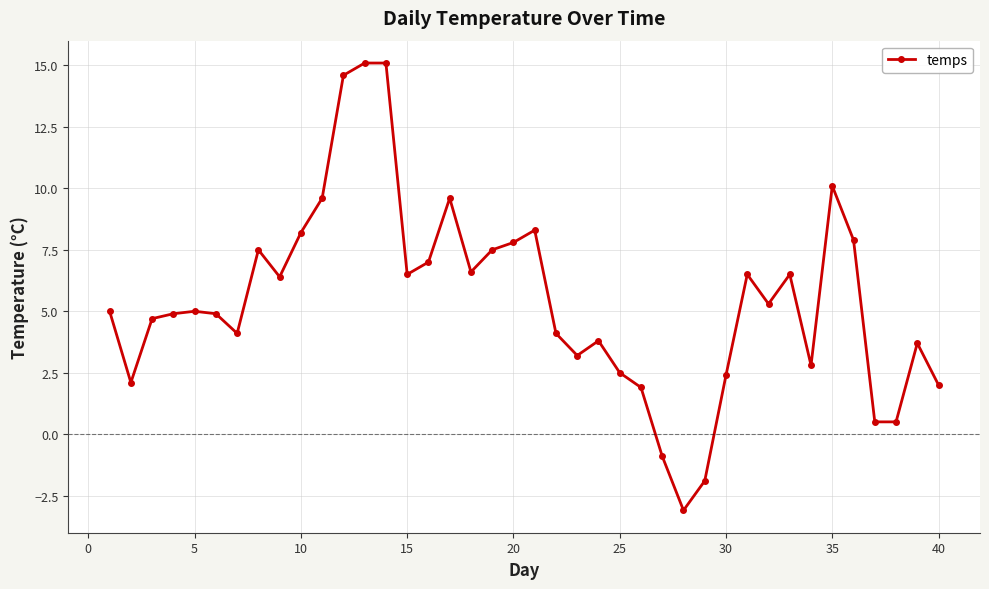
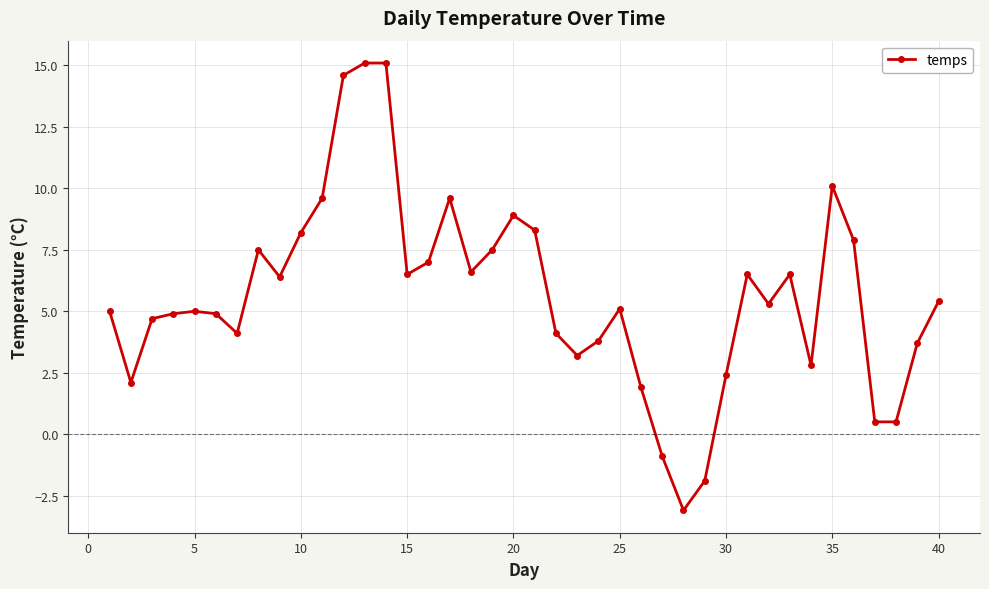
20: 7.8 -> 8.9
25: 2.5 -> 5.1
40: 2.0 -> 5.4
